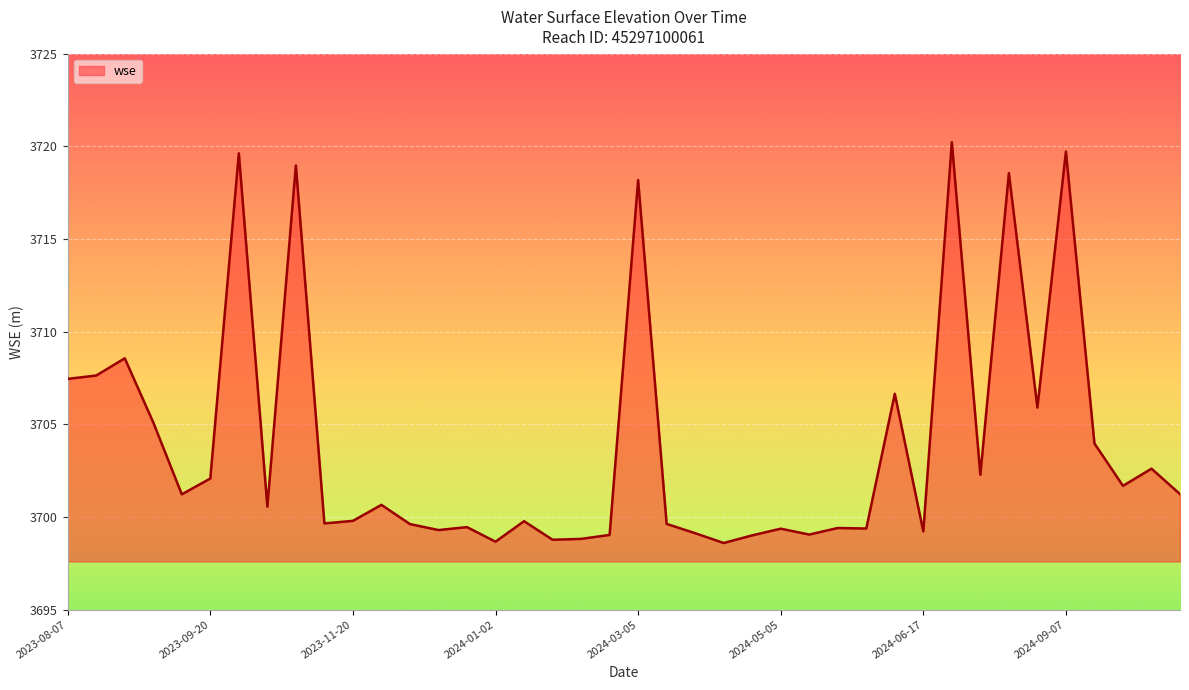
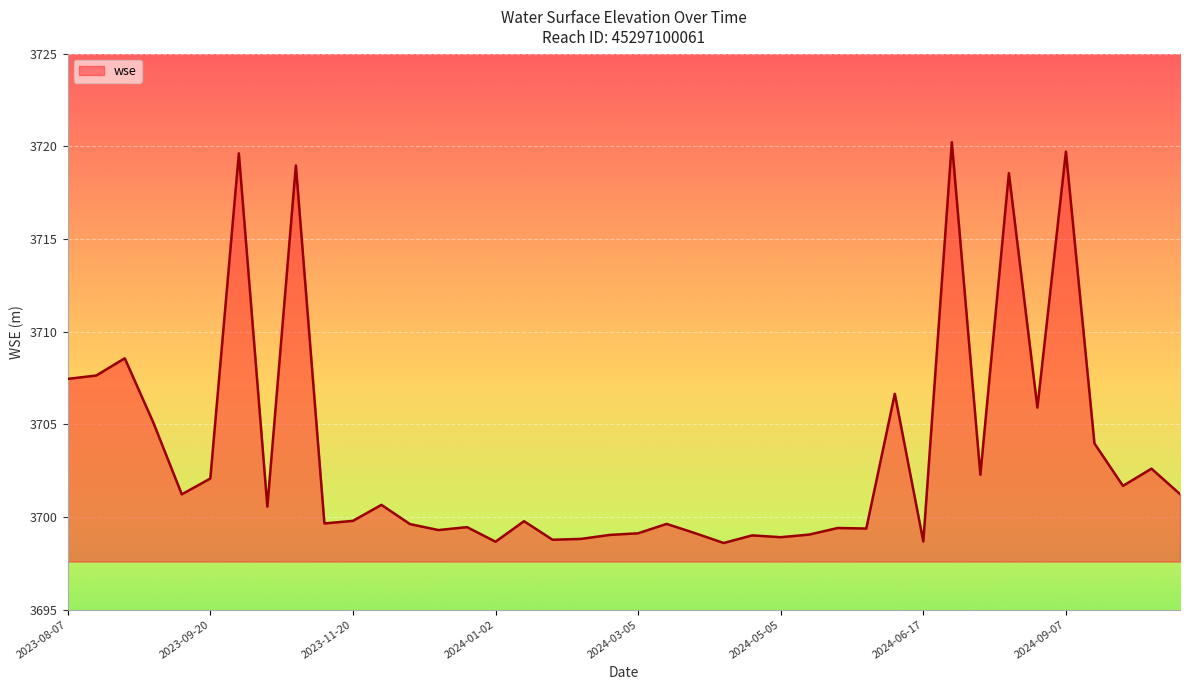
2024-03-05: 3718.2 -> 3699.1
2024-05-05: 3699.4 -> 3698.9
2024-06-17: 3699.2 -> 3698.7
